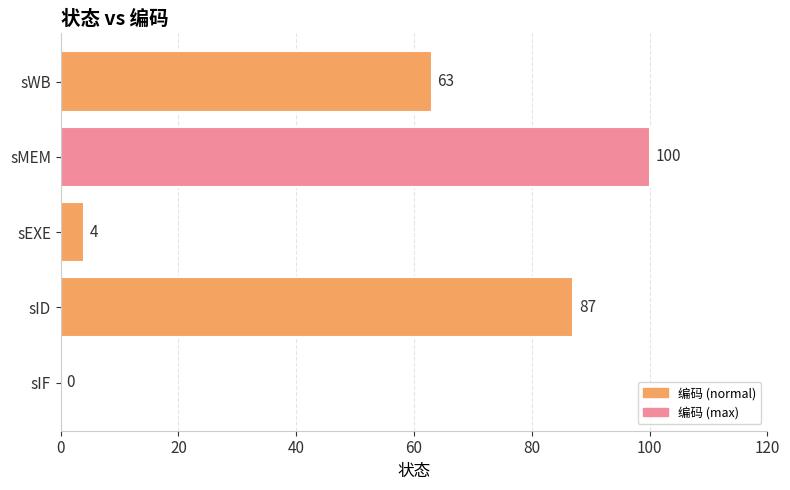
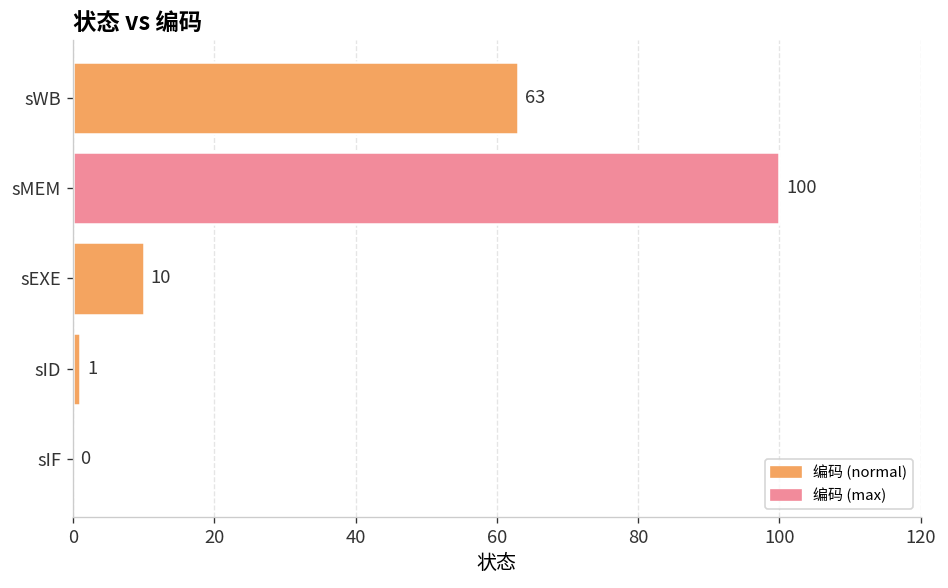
sEXE: 4 -> 10
sID: 87 -> 1
